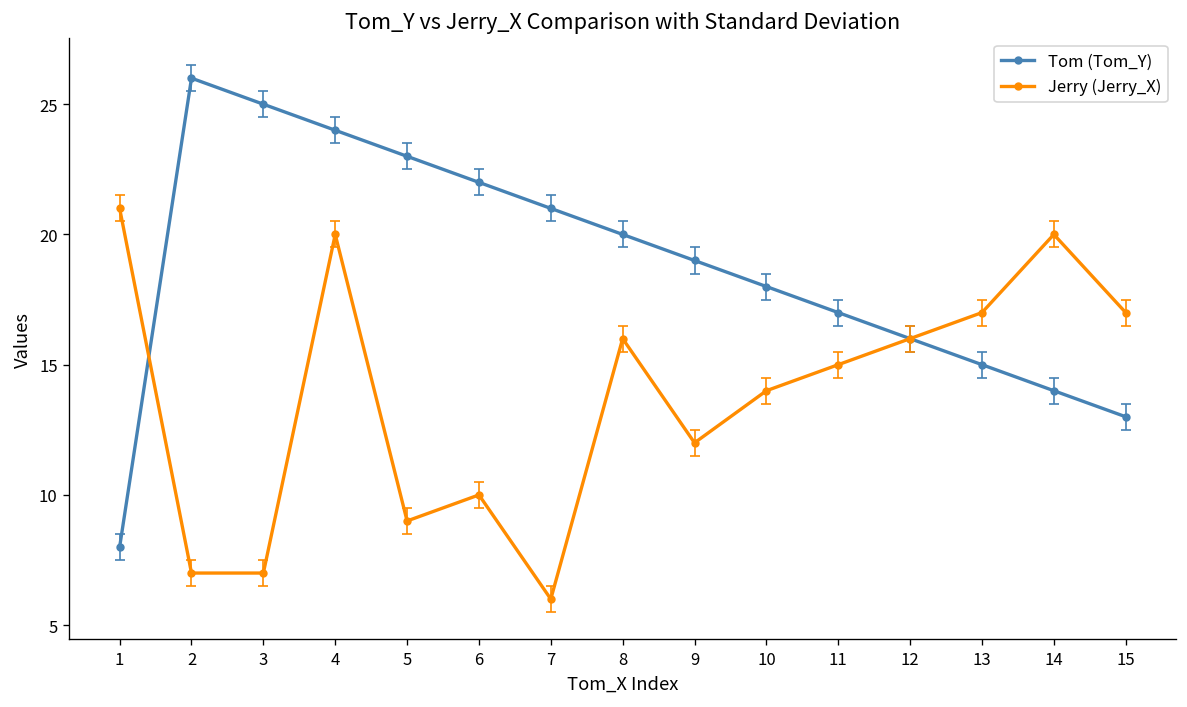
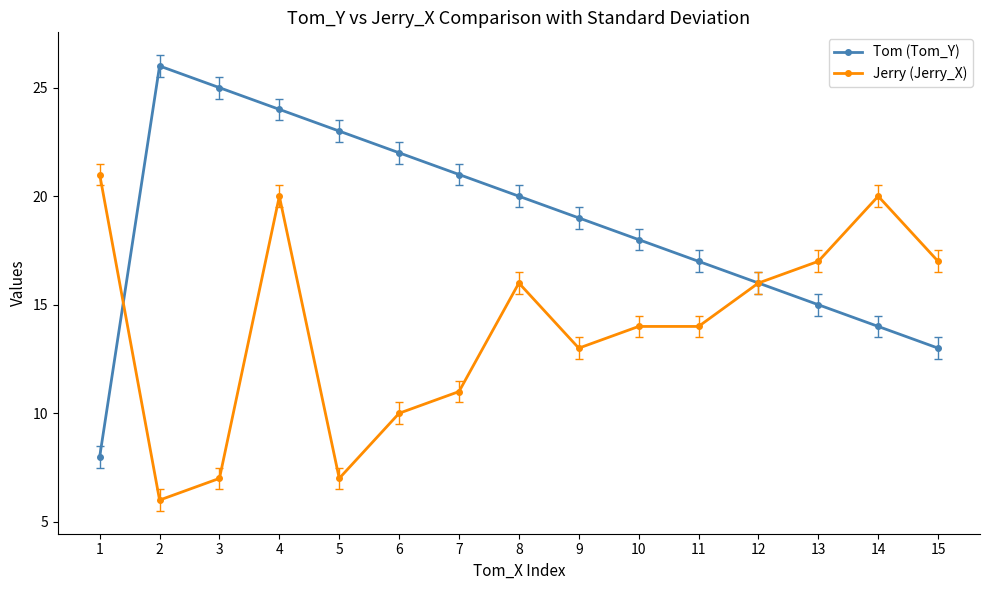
Jerry (Jerry_X), 2: 7 -> 6
Jerry (Jerry_X), 5: 9 -> 7
Jerry (Jerry_X), 7: 6 -> 11
Jerry (Jerry_X), 9: 12 -> 13
Jerry (Jerry_X), 11: 15 -> 14
